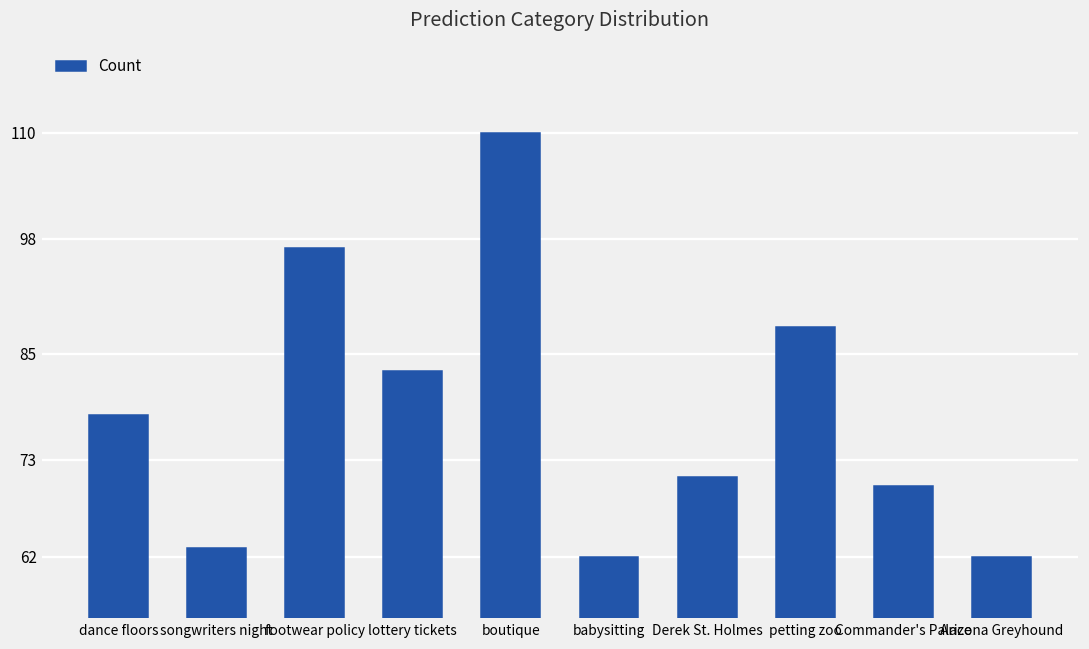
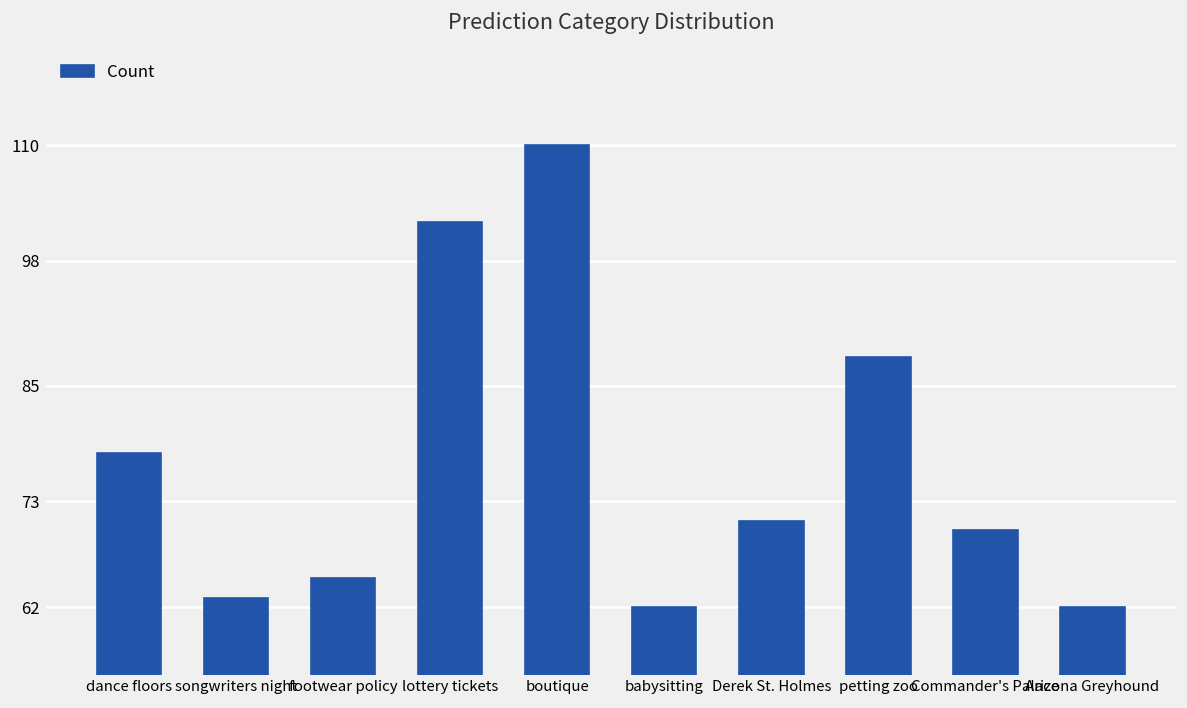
footwear policy: 97 -> 65
lottery tickets: 83 -> 102
